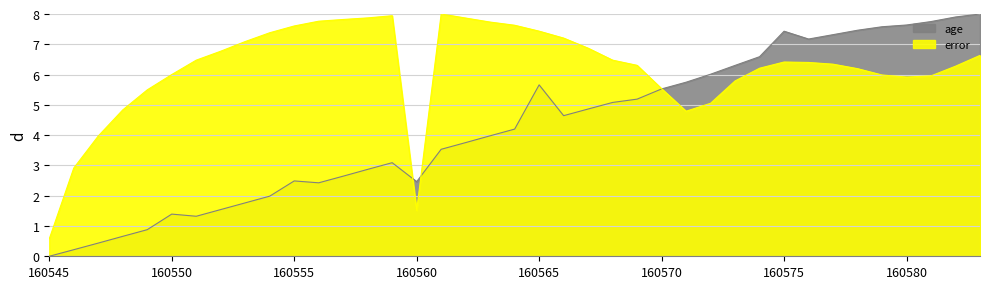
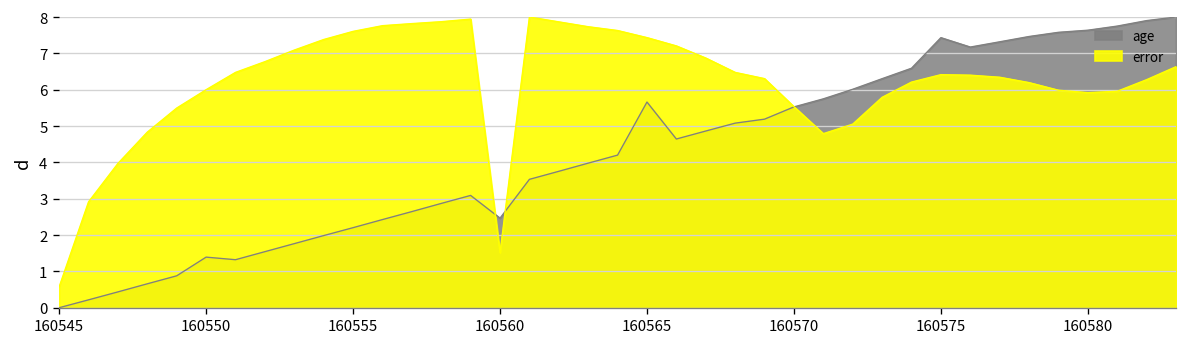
age, 160555: 2.5 -> 2.2
